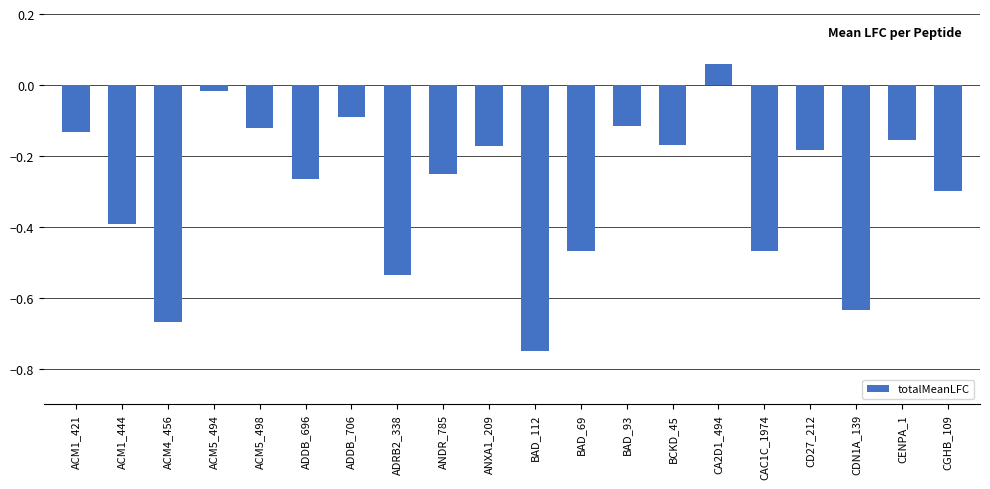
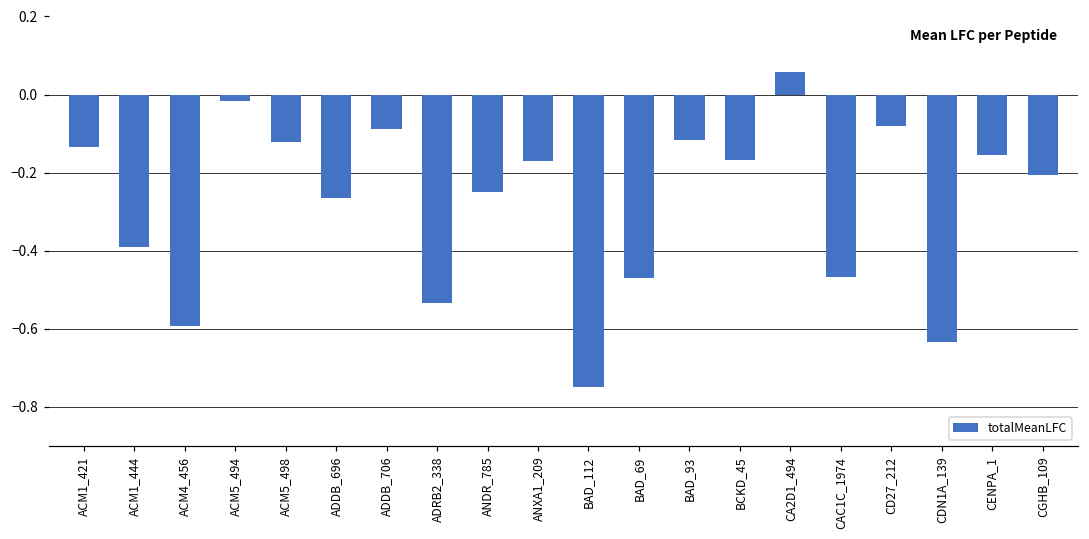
ACM4_456: -0.67 -> -0.59
CD27_212: -0.18 -> -0.08
CGHB_109: -0.30 -> -0.21
